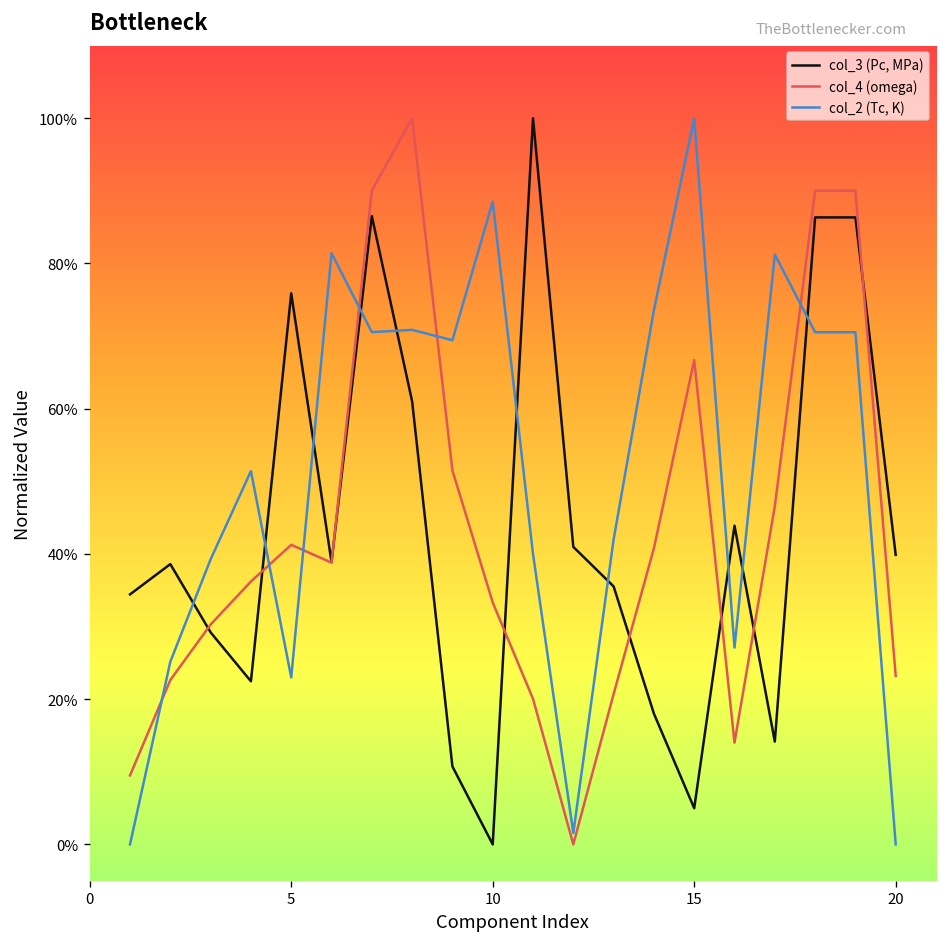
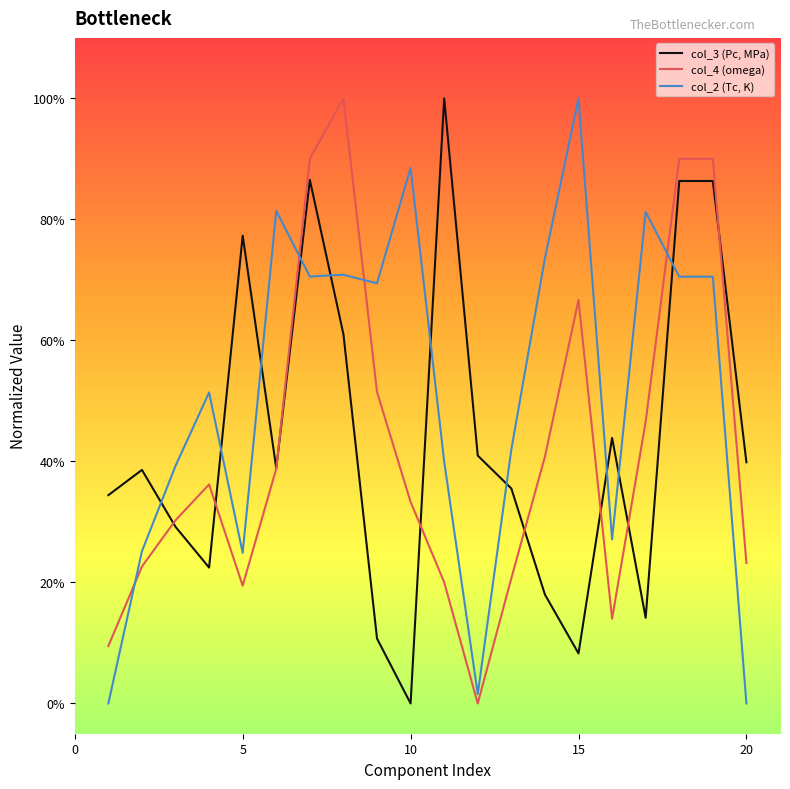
col_3 (Pc, MPa), 5: 76% -> 77%
col_4 (omega), 5: 41% -> 19%
col_2 (Tc, K), 5: 23% -> 25%
col_3 (Pc, MPa), 15: 5% -> 8%
